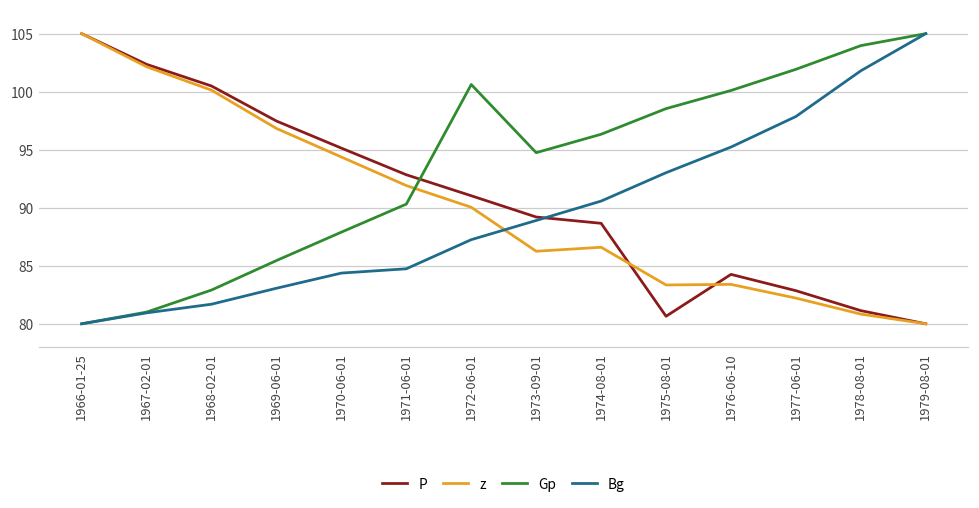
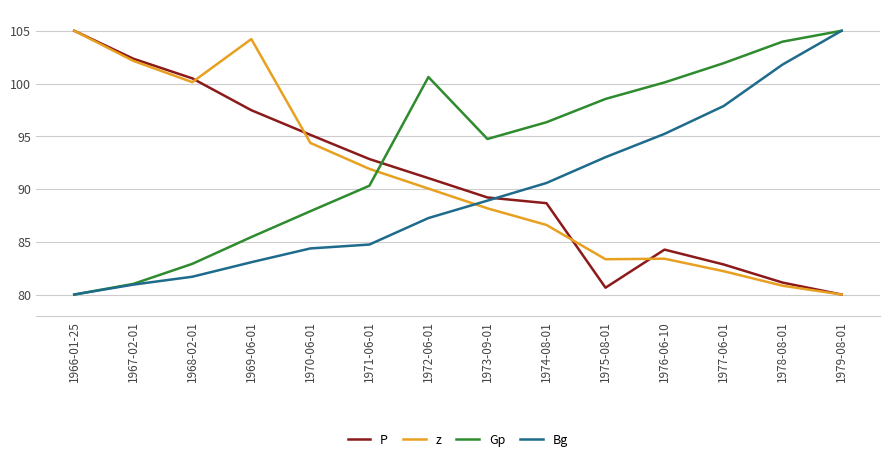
z, 1969-06-01: 96.8 -> 104.2
z, 1973-09-01: 86.3 -> 88.2
